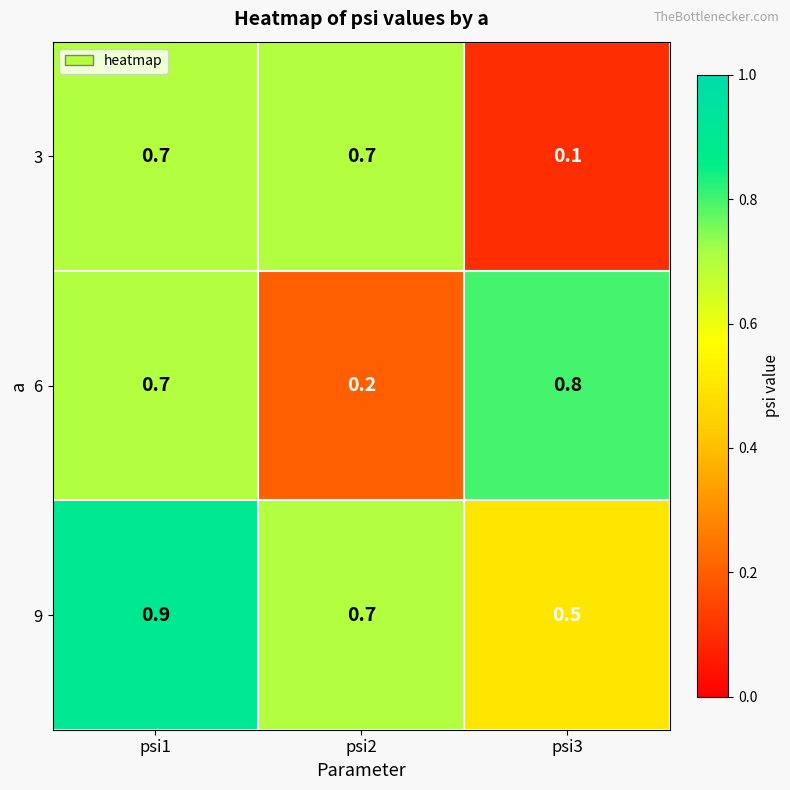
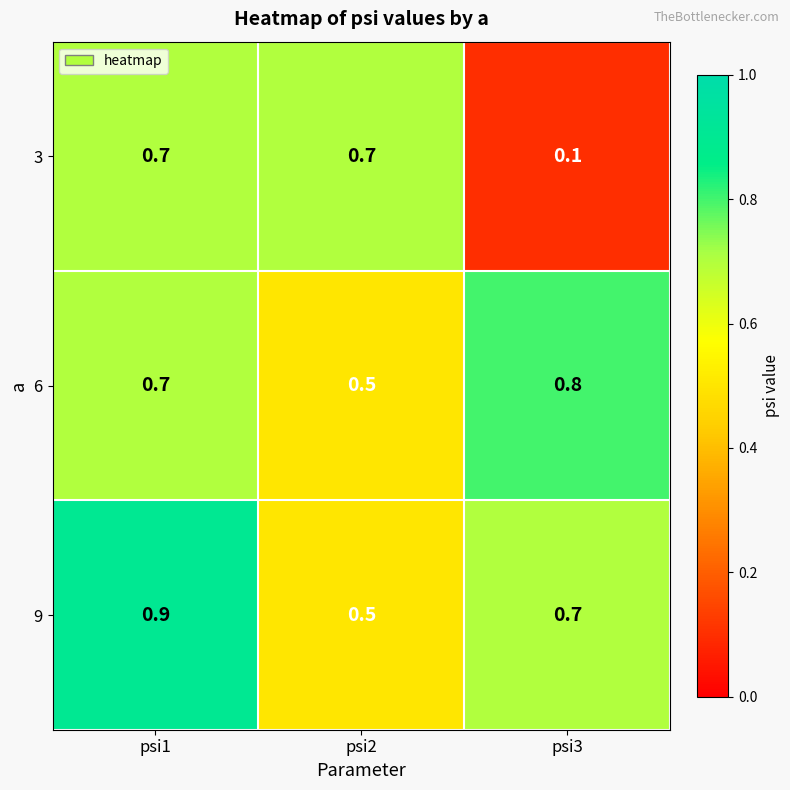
6, psi2: 0.2 -> 0.5
9, psi2: 0.7 -> 0.5
9, psi3: 0.5 -> 0.7
